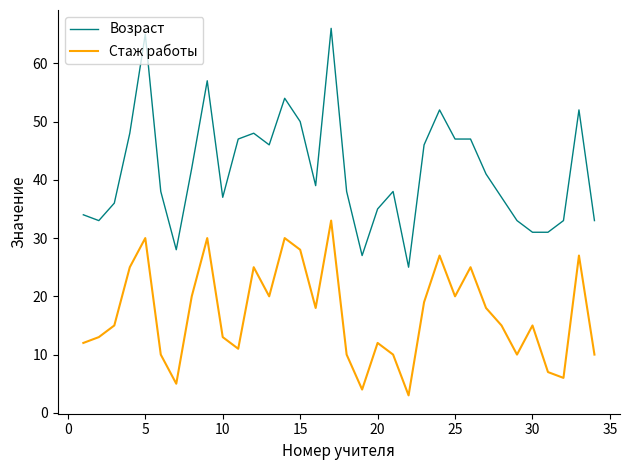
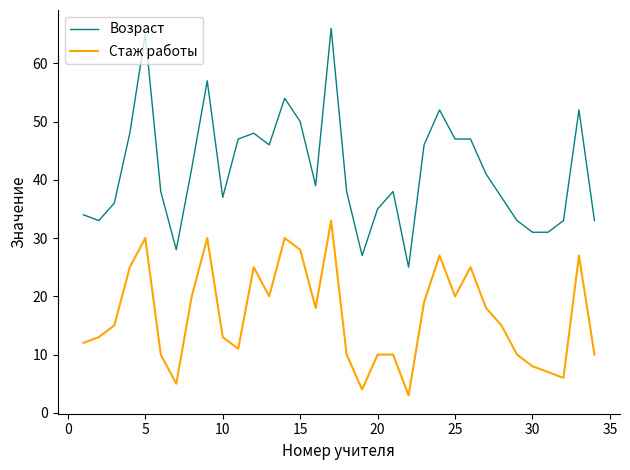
Стаж работы, 20: 12 -> 10
Стаж работы, 30: 15 -> 8
